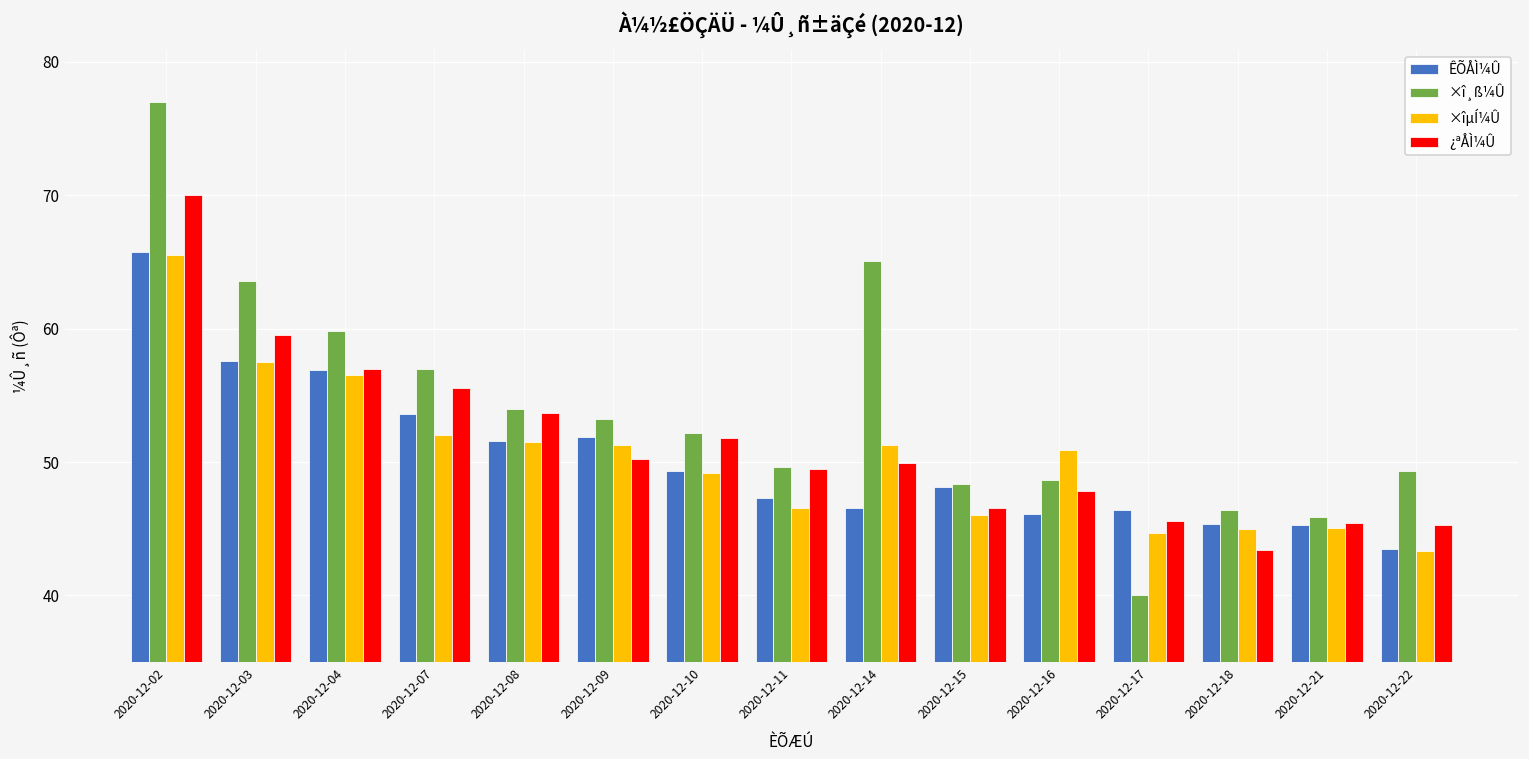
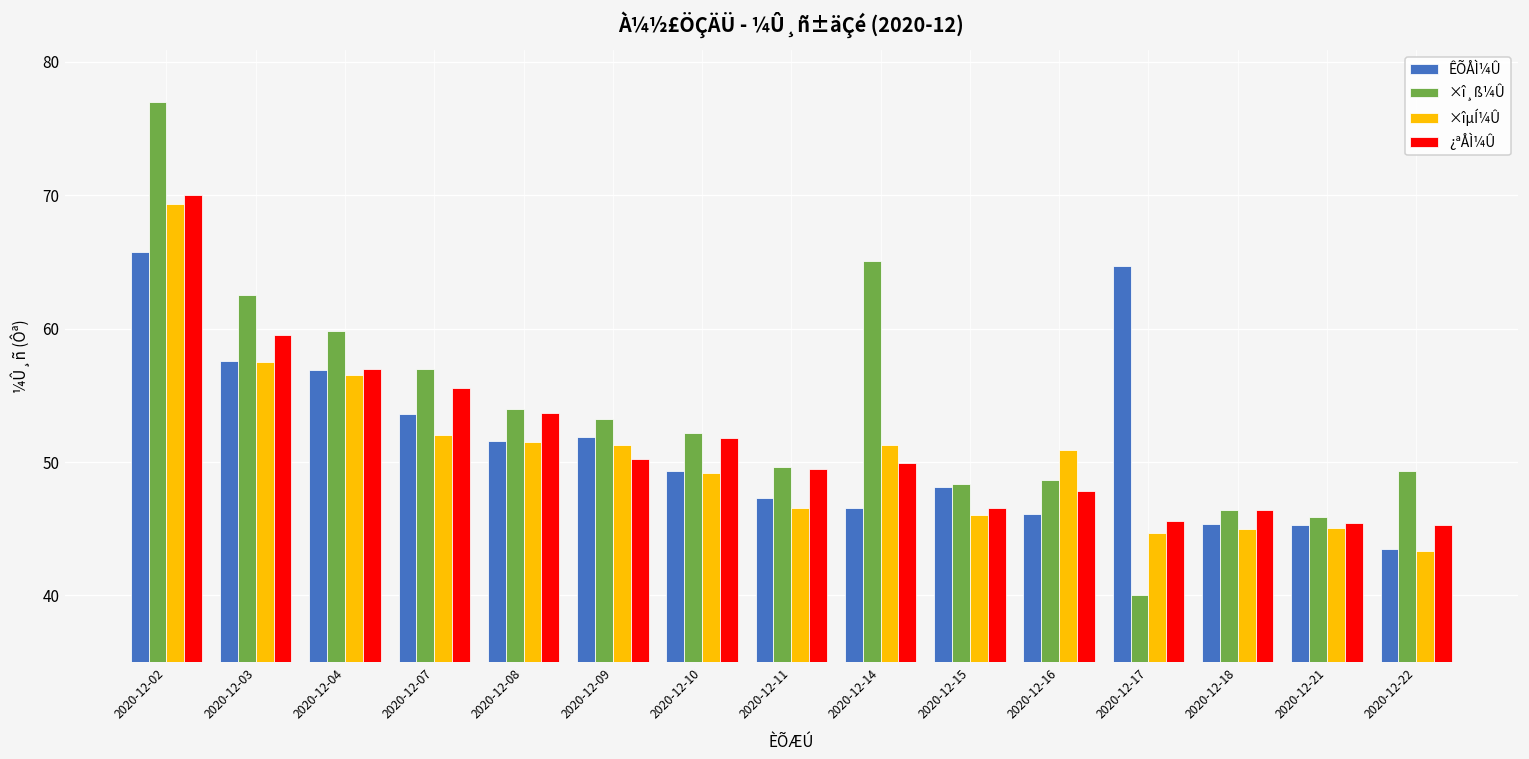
×îµÍ¼Û, 2020-12-02: 65.5 -> 69.3
×î¸ß¼Û, 2020-12-03: 63.5 -> 62.6
ÊÕÅÌ¼Û, 2020-12-17: 46.4 -> 64.7
¿ªÅÌ¼Û, 2020-12-18: 43.4 -> 46.4
